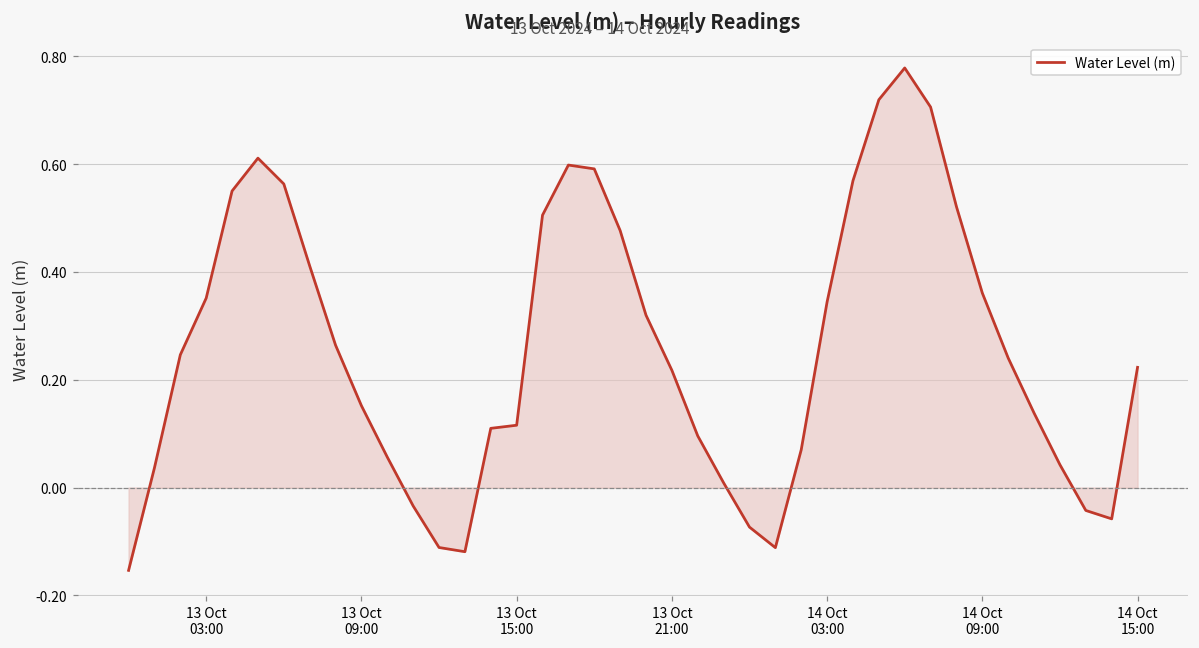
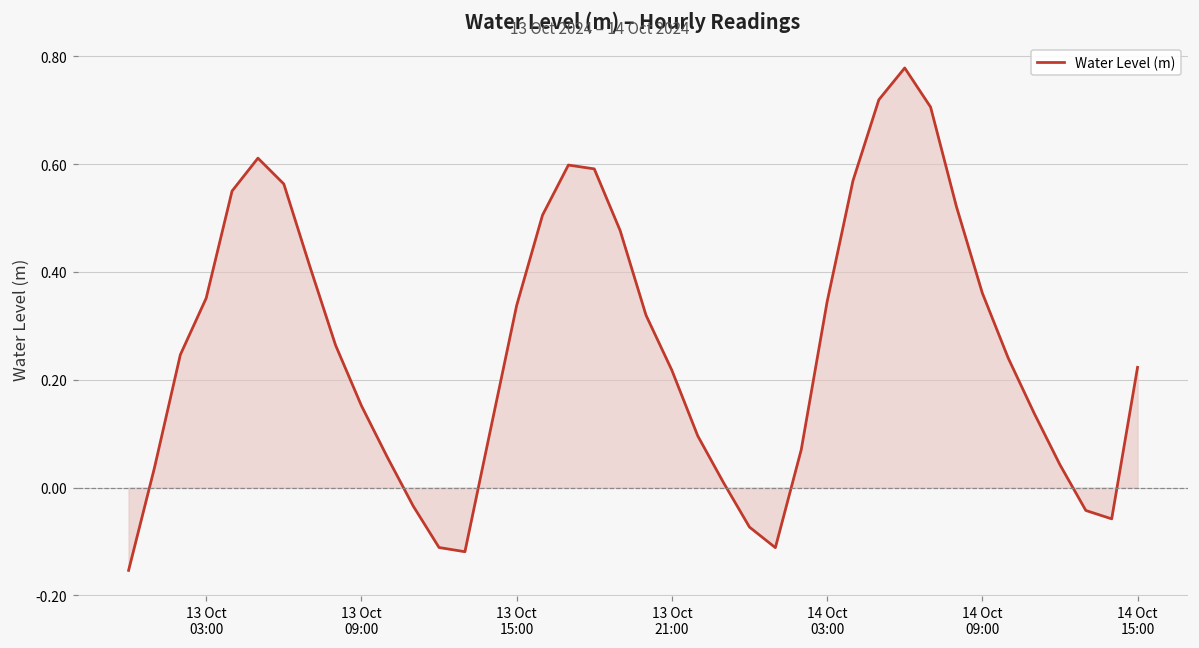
Water Level (m), 13 Oct 15:00: 0.12 -> 0.34
